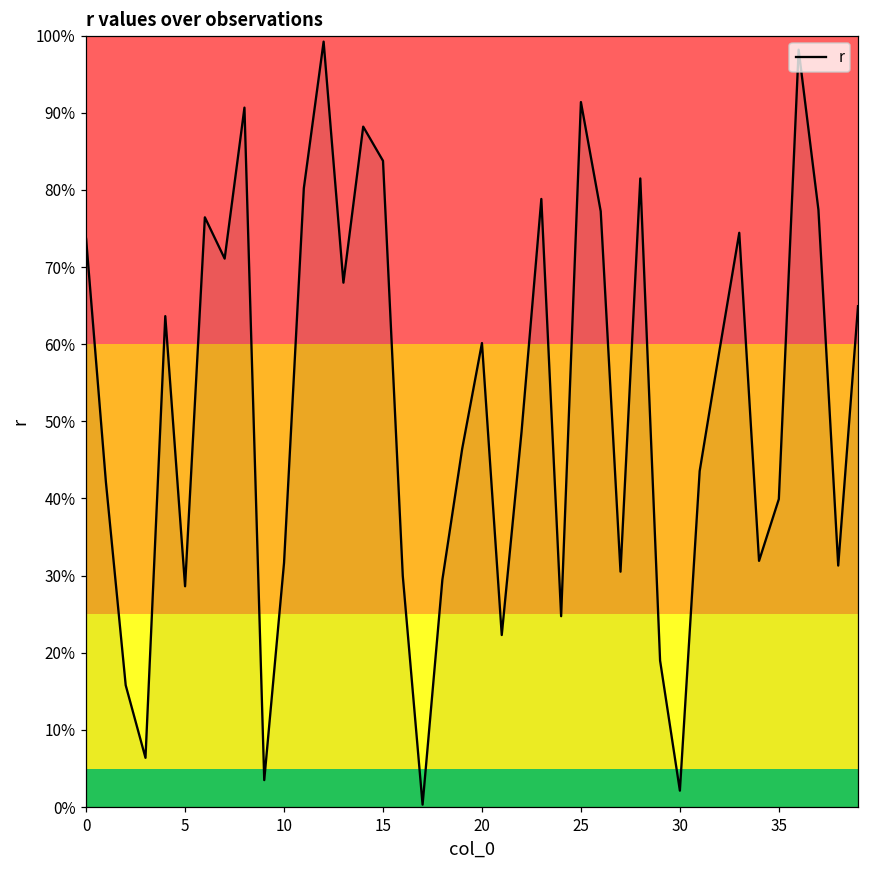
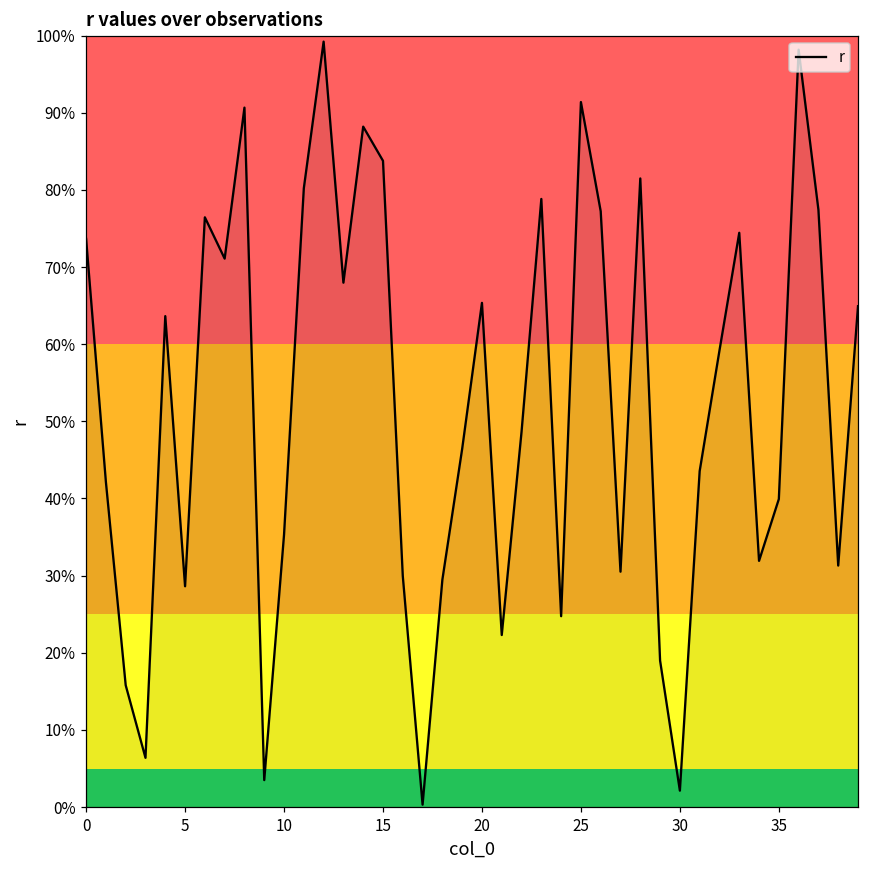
10: 32% -> 35%
20: 60% -> 65%
